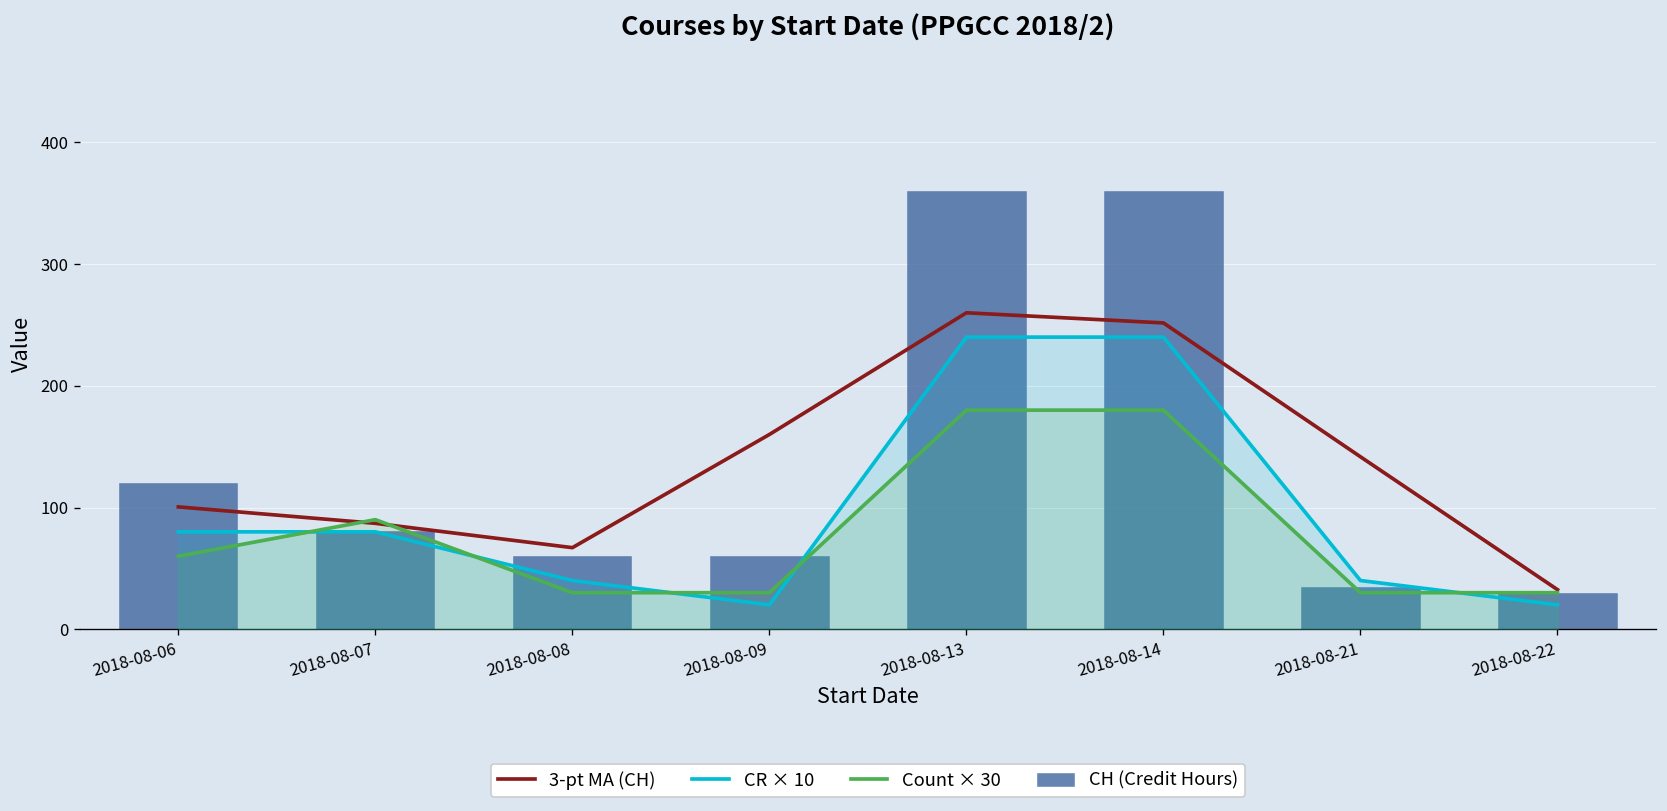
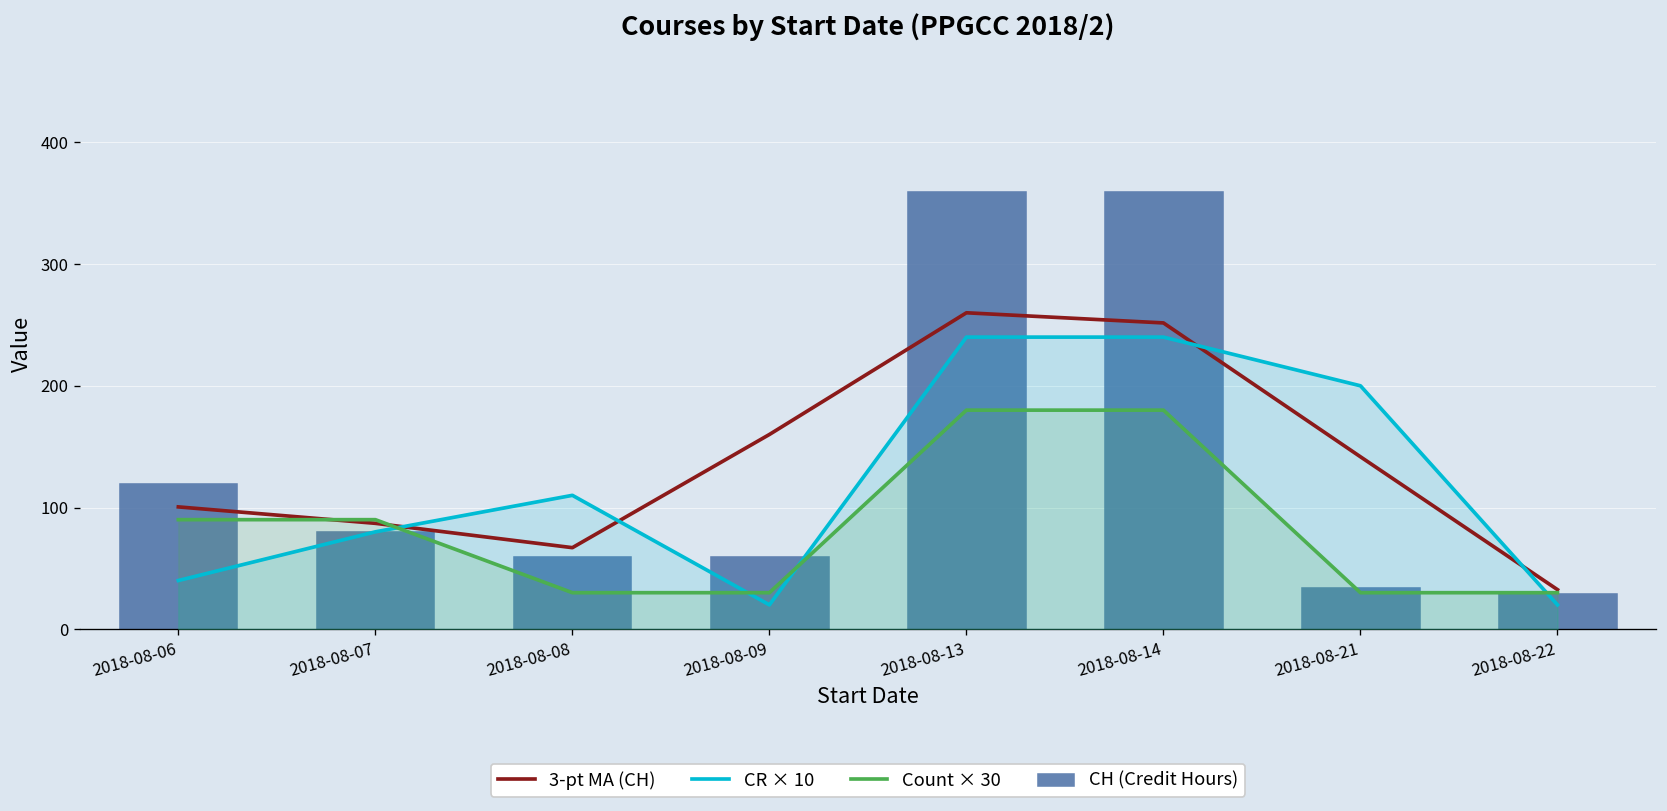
CR × 10, 2018-08-06: 80 -> 40
Count × 30, 2018-08-06: 60 -> 90
CR × 10, 2018-08-08: 40 -> 110
CR × 10, 2018-08-21: 40 -> 200
